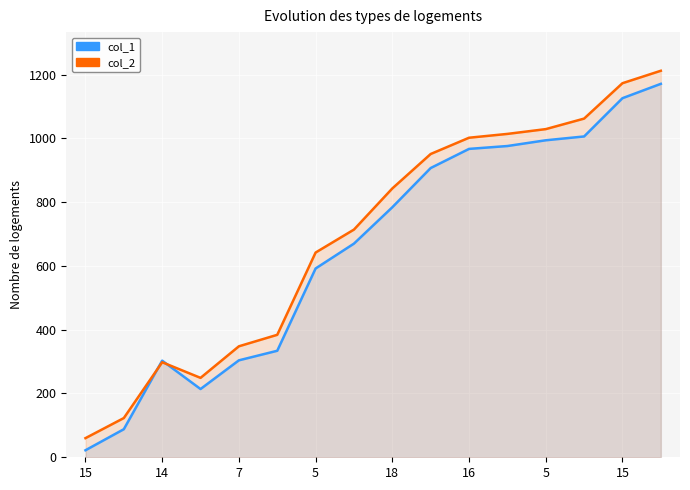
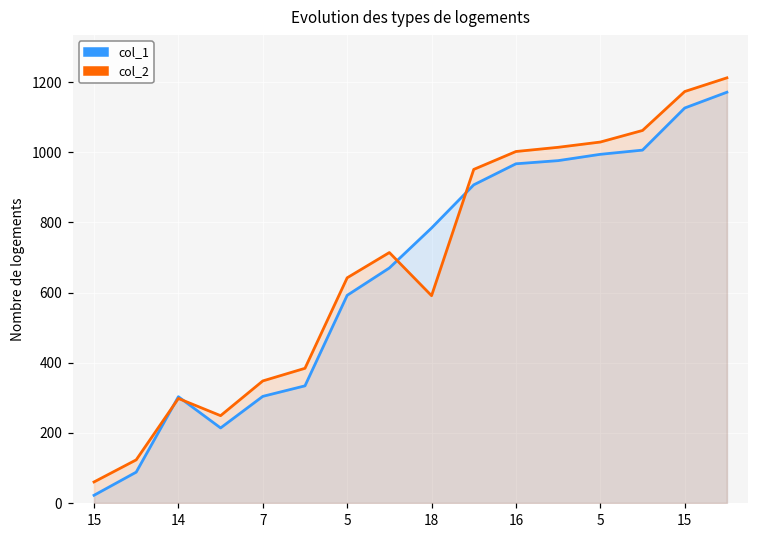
col_2, 18: 840 -> 590
